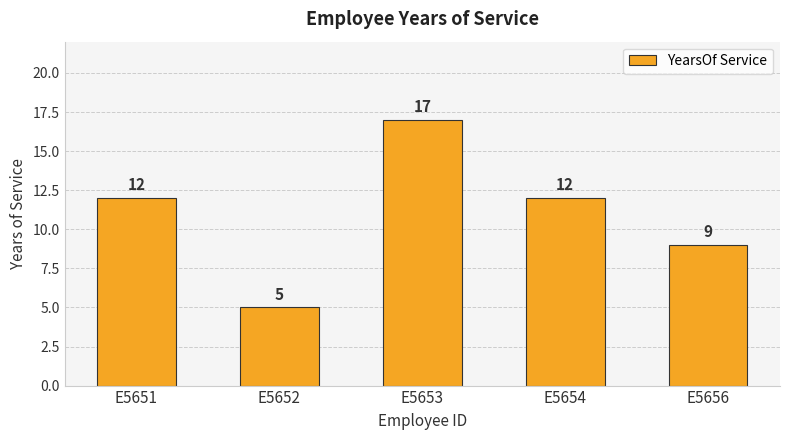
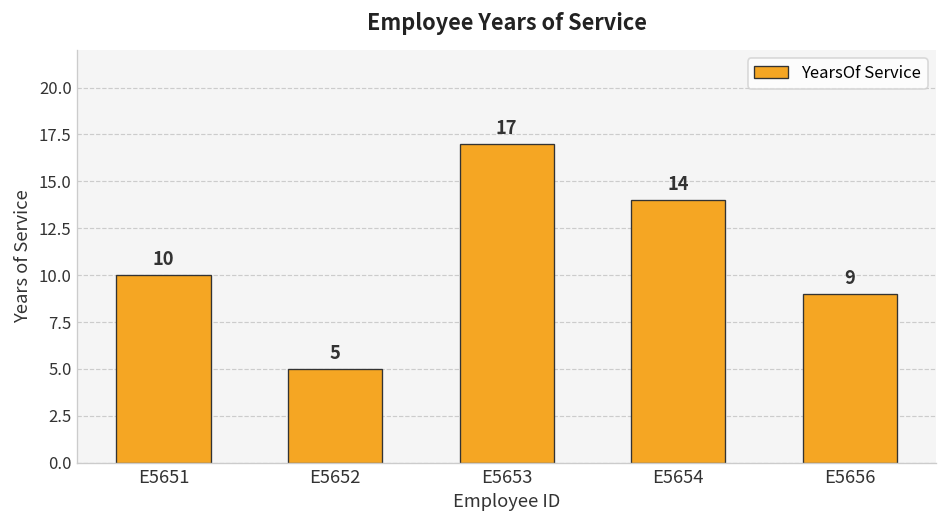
E5651: 12 -> 10
E5654: 12 -> 14
